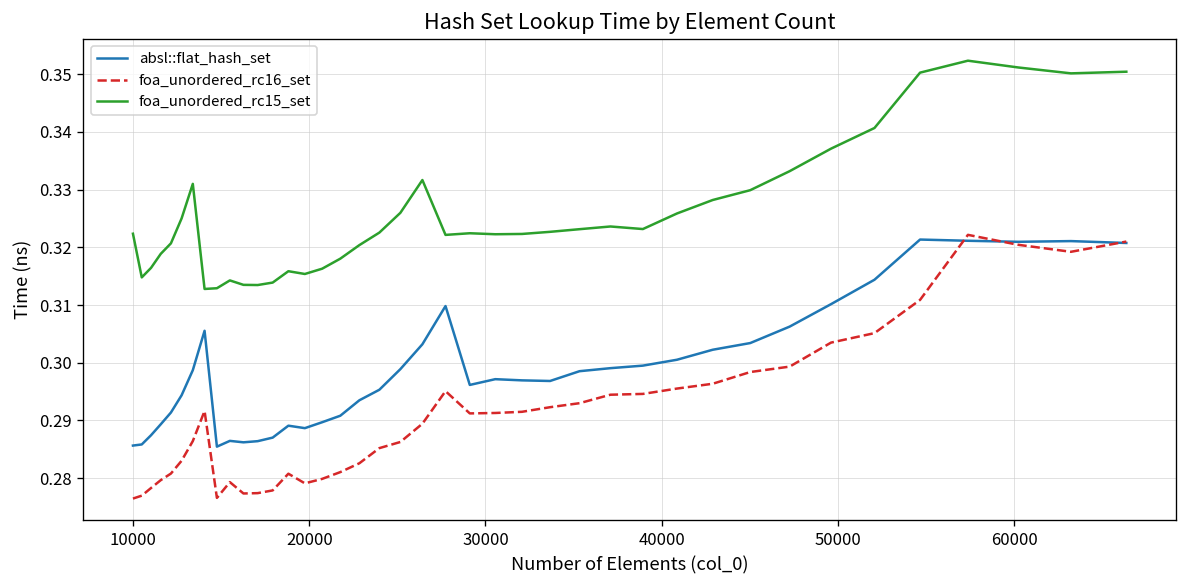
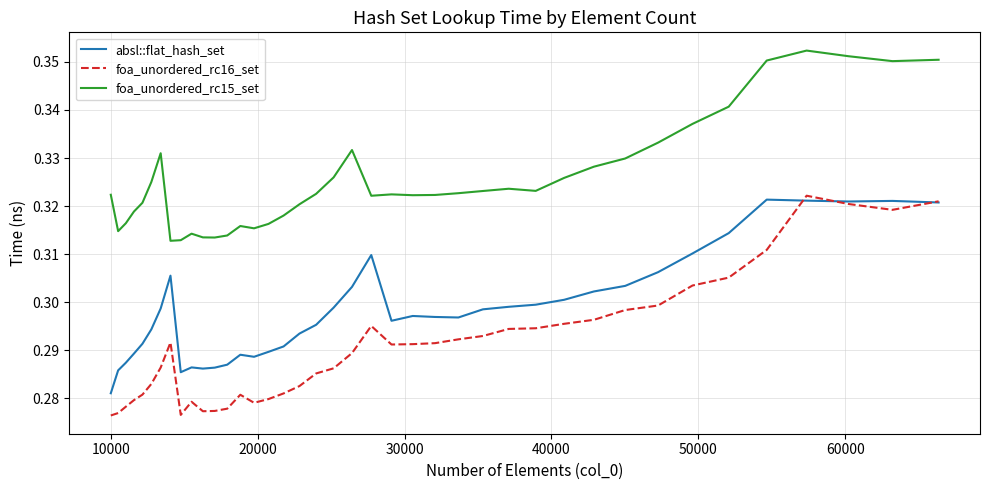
absl::flat_hash_set, 10000: 0.286 -> 0.281
